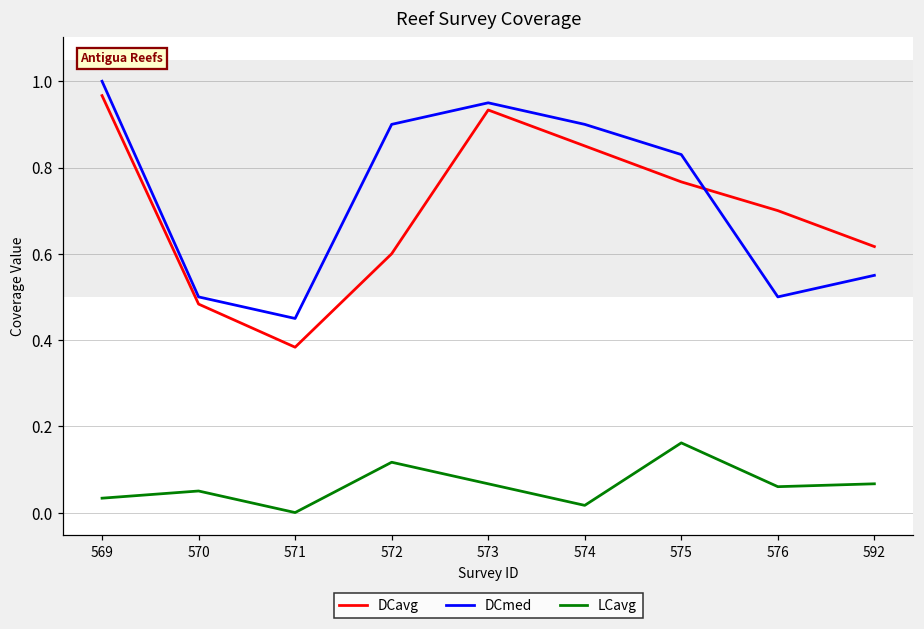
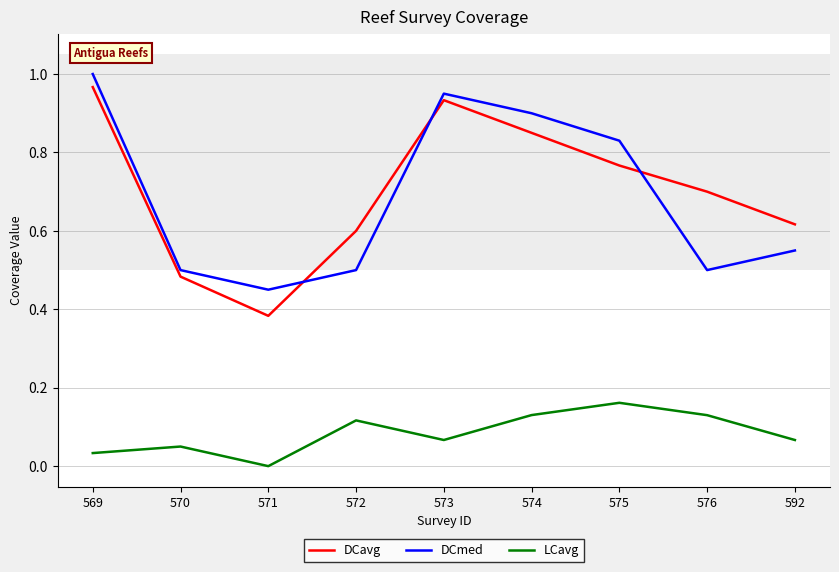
DCmed, 572: 0.9 -> 0.5
LCavg, 574: 0.02 -> 0.13
LCavg, 576: 0.06 -> 0.13
